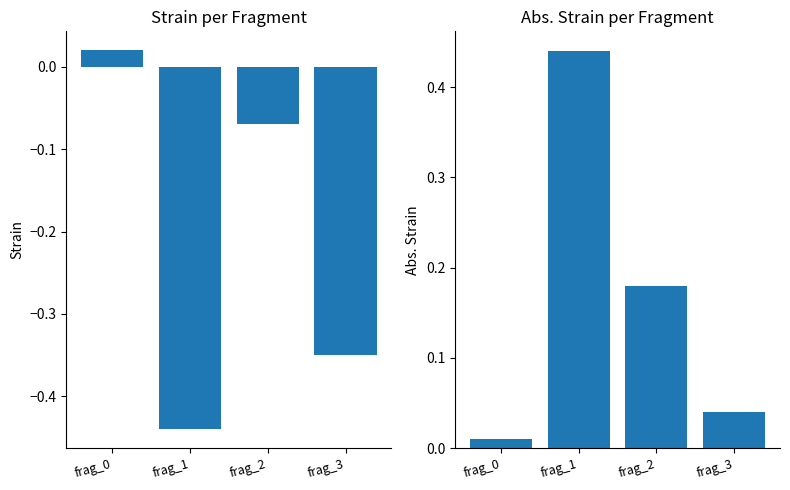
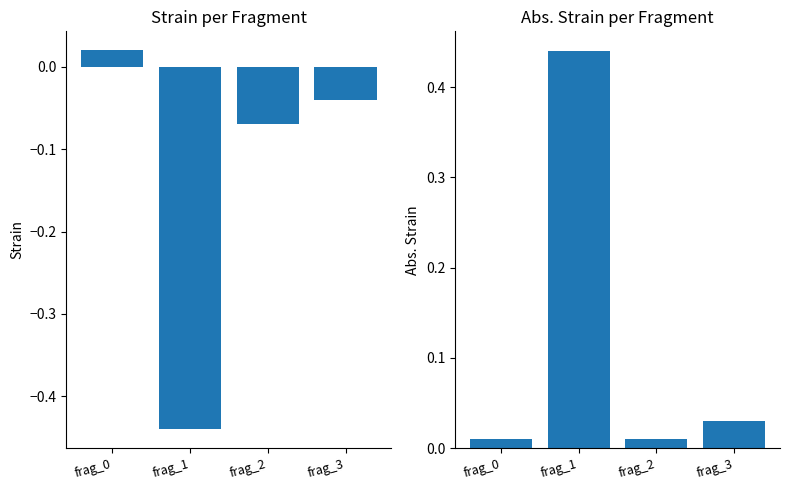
Strain per Fragment, frag_3: -0.35 -> -0.04
Abs. Strain per Fragment, frag_2: 0.18 -> 0.01
Abs. Strain per Fragment, frag_3: 0.04 -> 0.03
